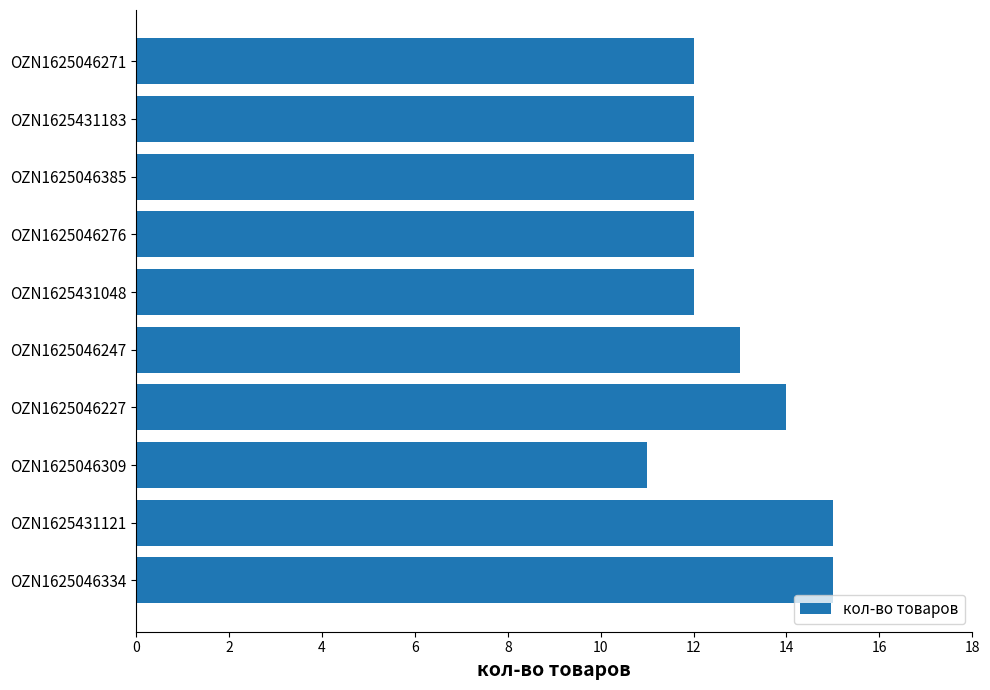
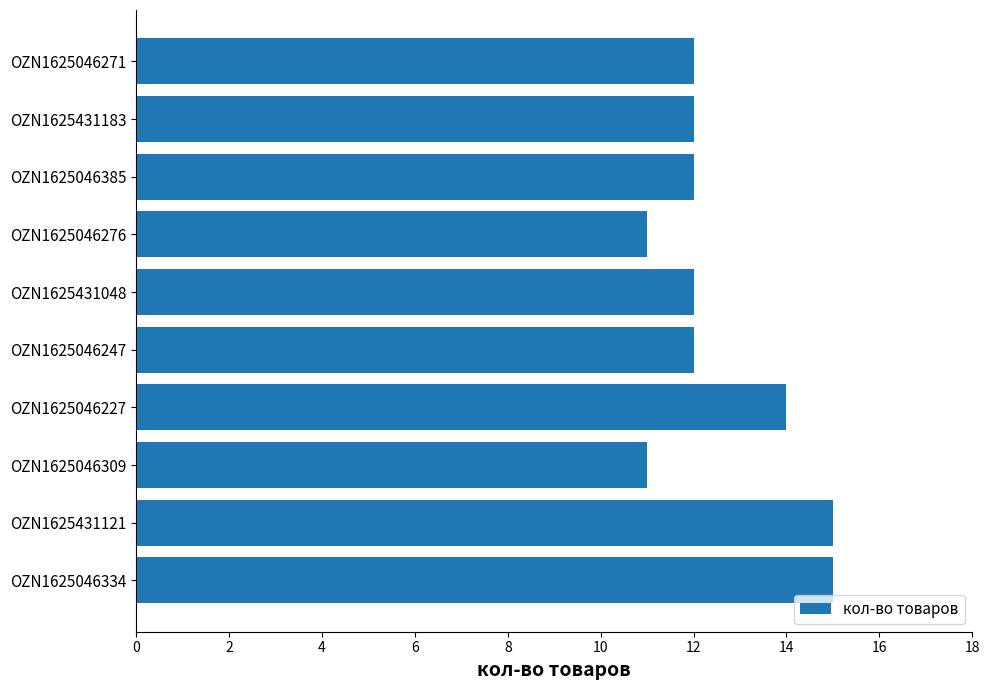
OZN1625046276: 12 -> 11
OZN1625046247: 13 -> 12
